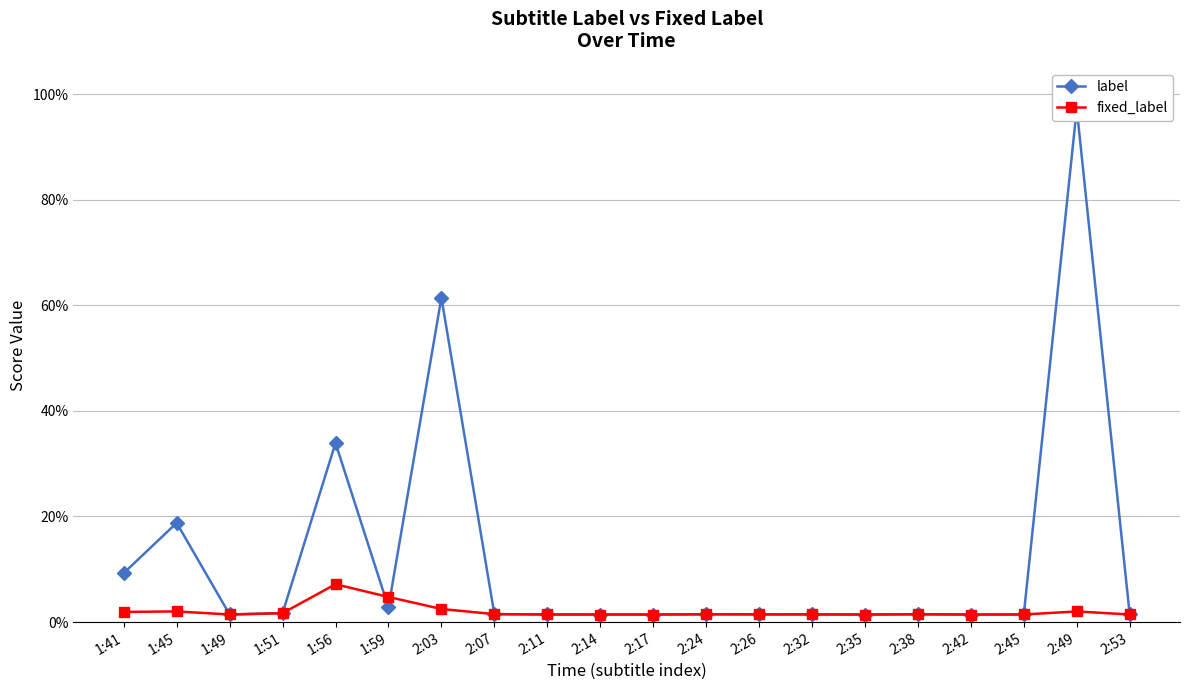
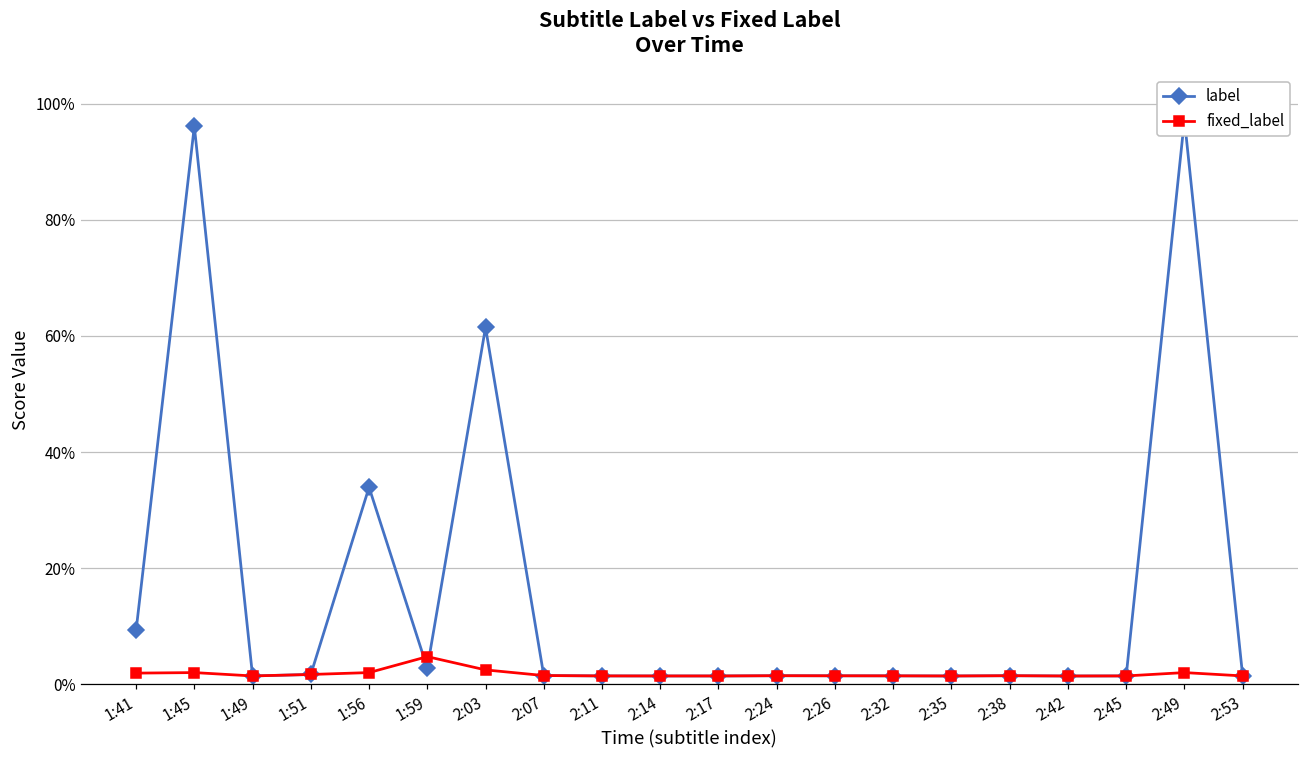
label, 1:45: 19% -> 96%
fixed_label, 1:56: 7% -> 2%
